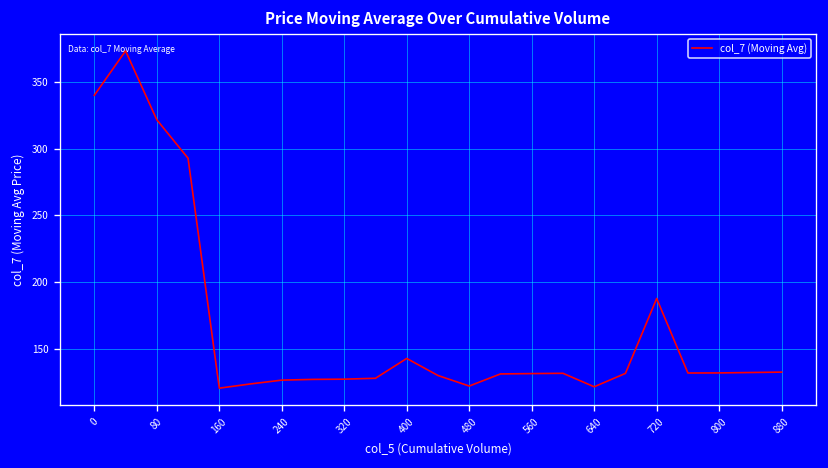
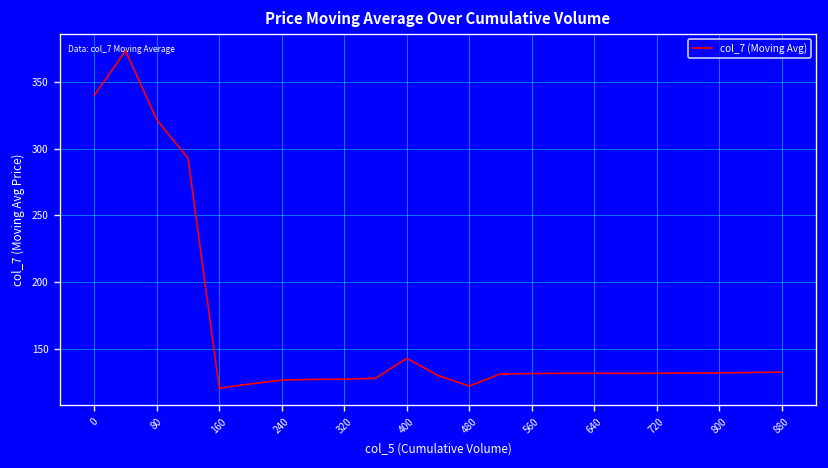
640: 122 -> 132
720: 188 -> 132
